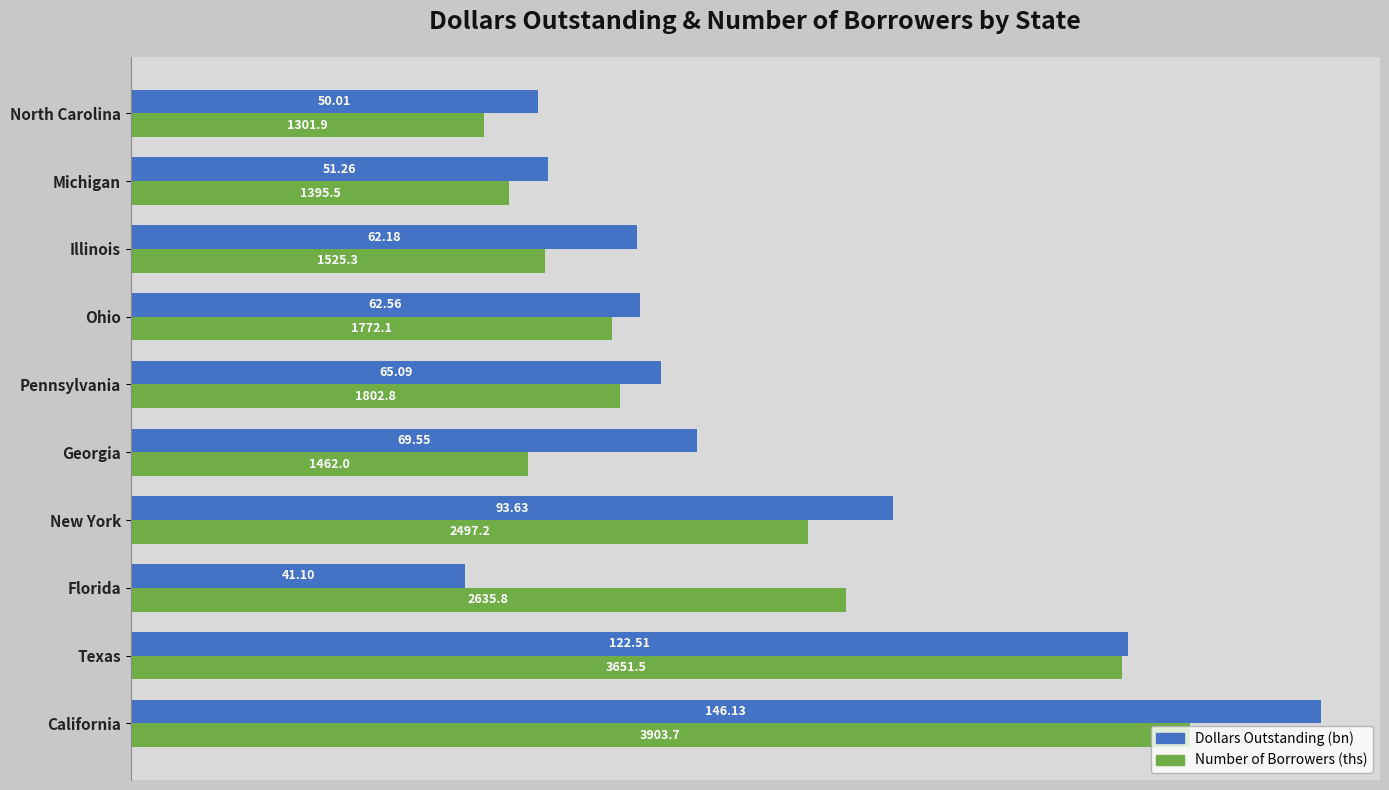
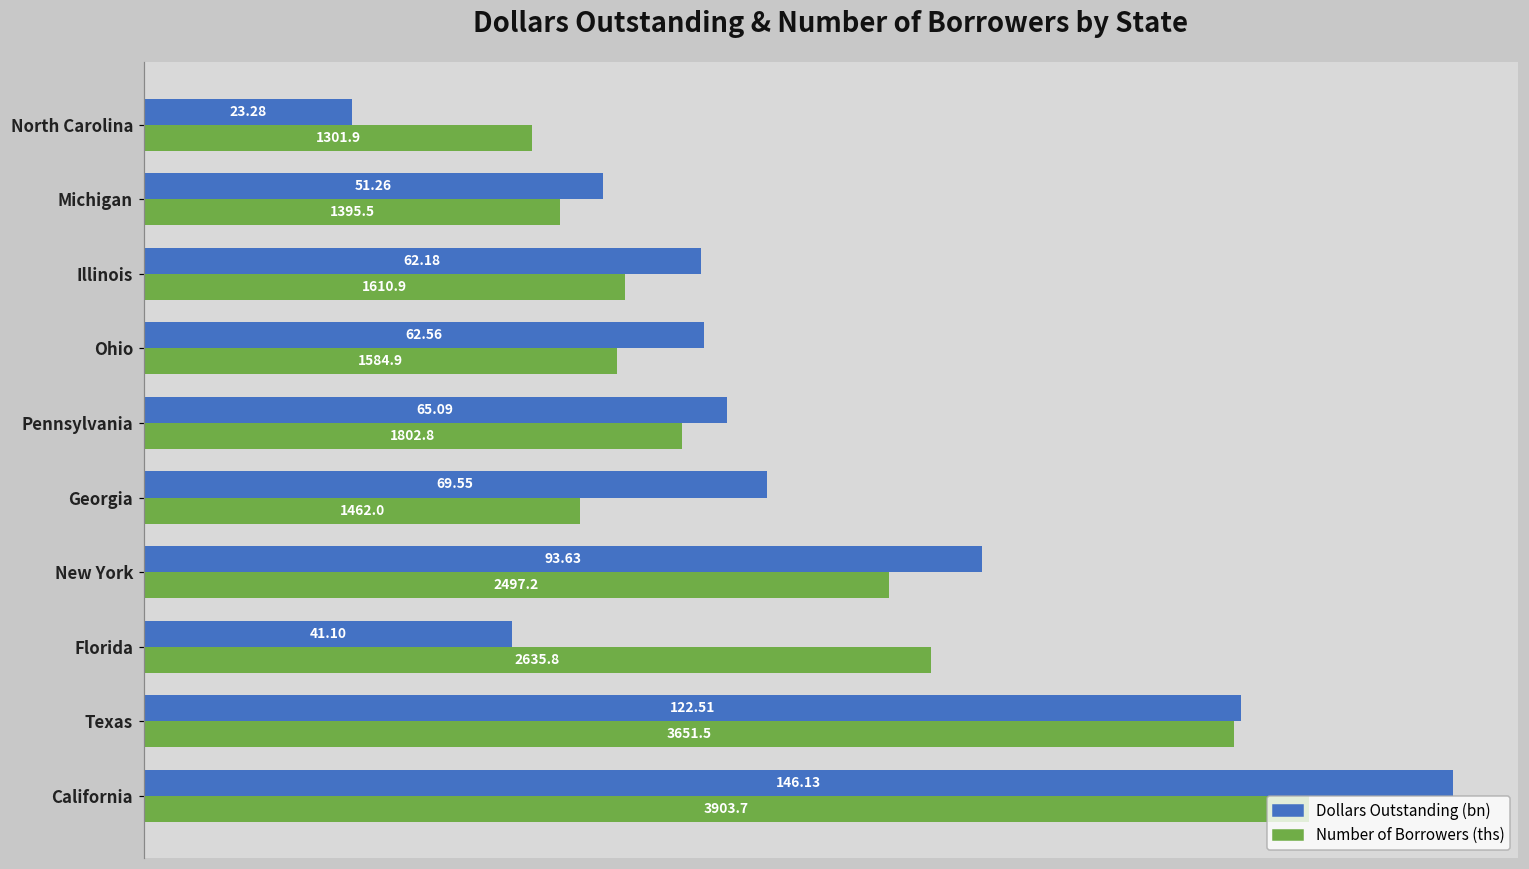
Dollars Outstanding (bn), North Carolina: 50.01 -> 23.28
Number of Borrowers (ths), Illinois: 1525.3 -> 1610.9
Number of Borrowers (ths), Ohio: 1772.1 -> 1584.9
